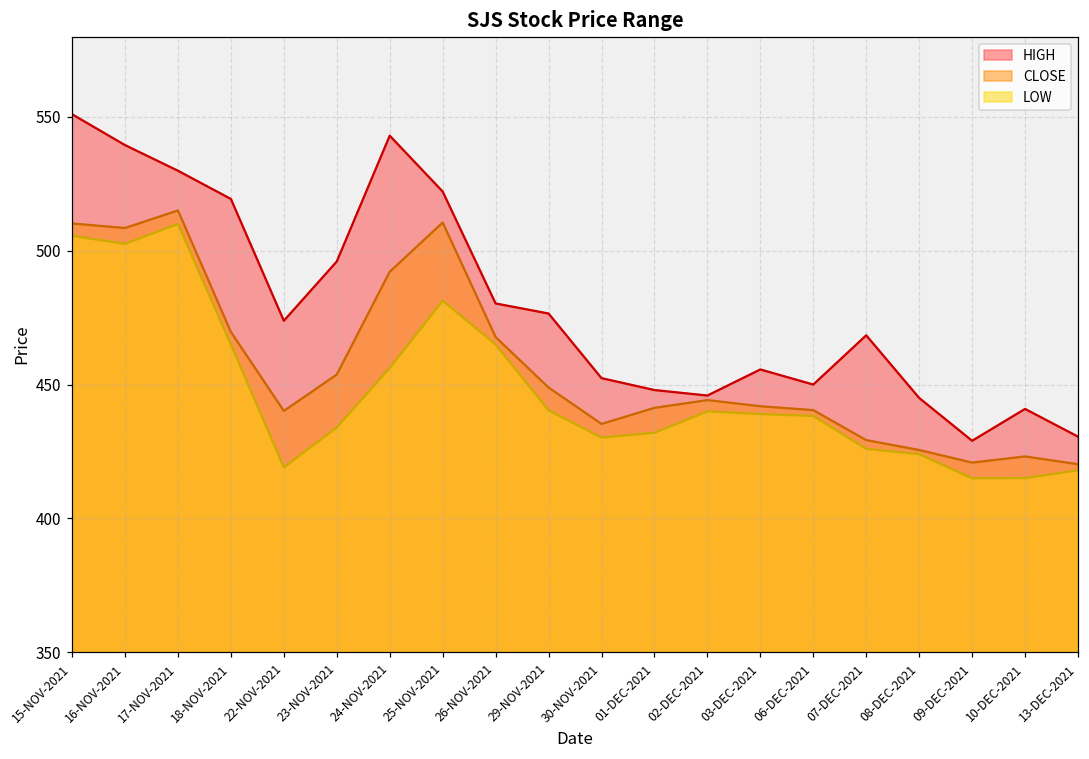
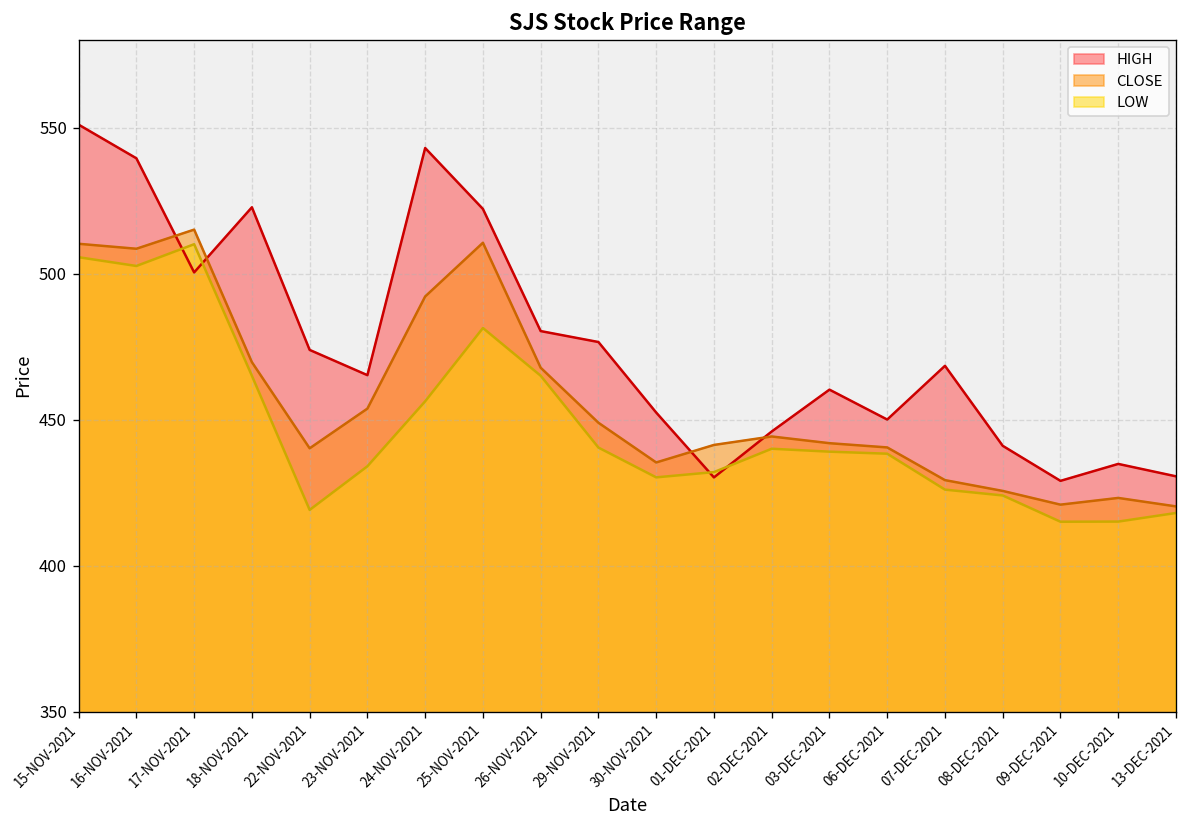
HIGH, 17-NOV-2021: 530 -> 500
HIGH, 18-NOV-2021: 519 -> 523
HIGH, 23-NOV-2021: 496 -> 465
HIGH, 01-DEC-2021: 448 -> 430
HIGH, 03-DEC-2021: 456 -> 460
HIGH, 08-DEC-2021: 445 -> 441
HIGH, 10-DEC-2021: 441 -> 435
